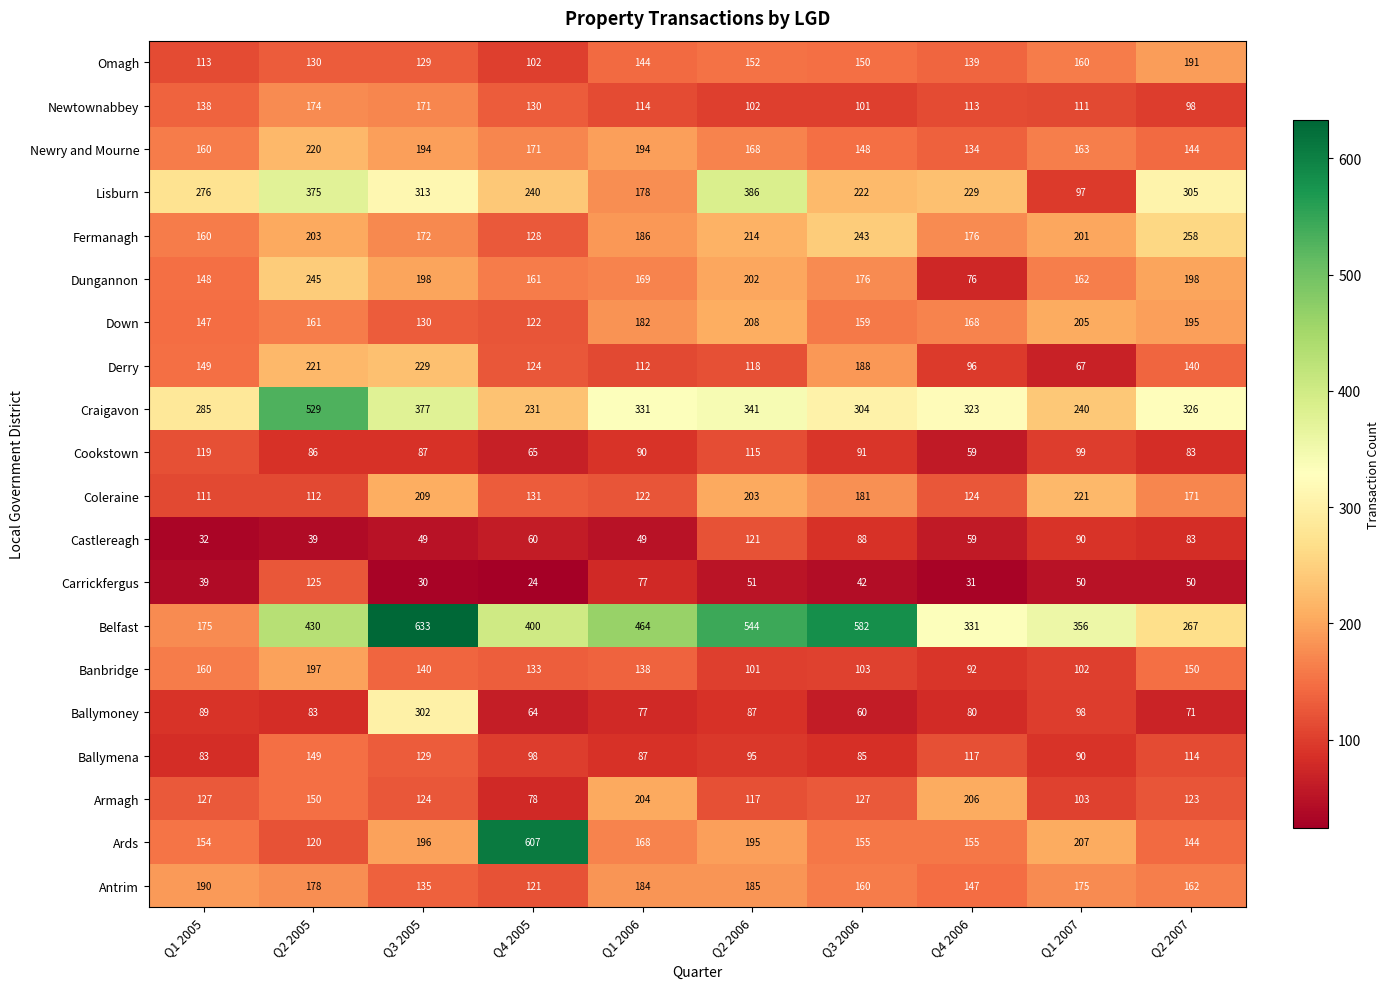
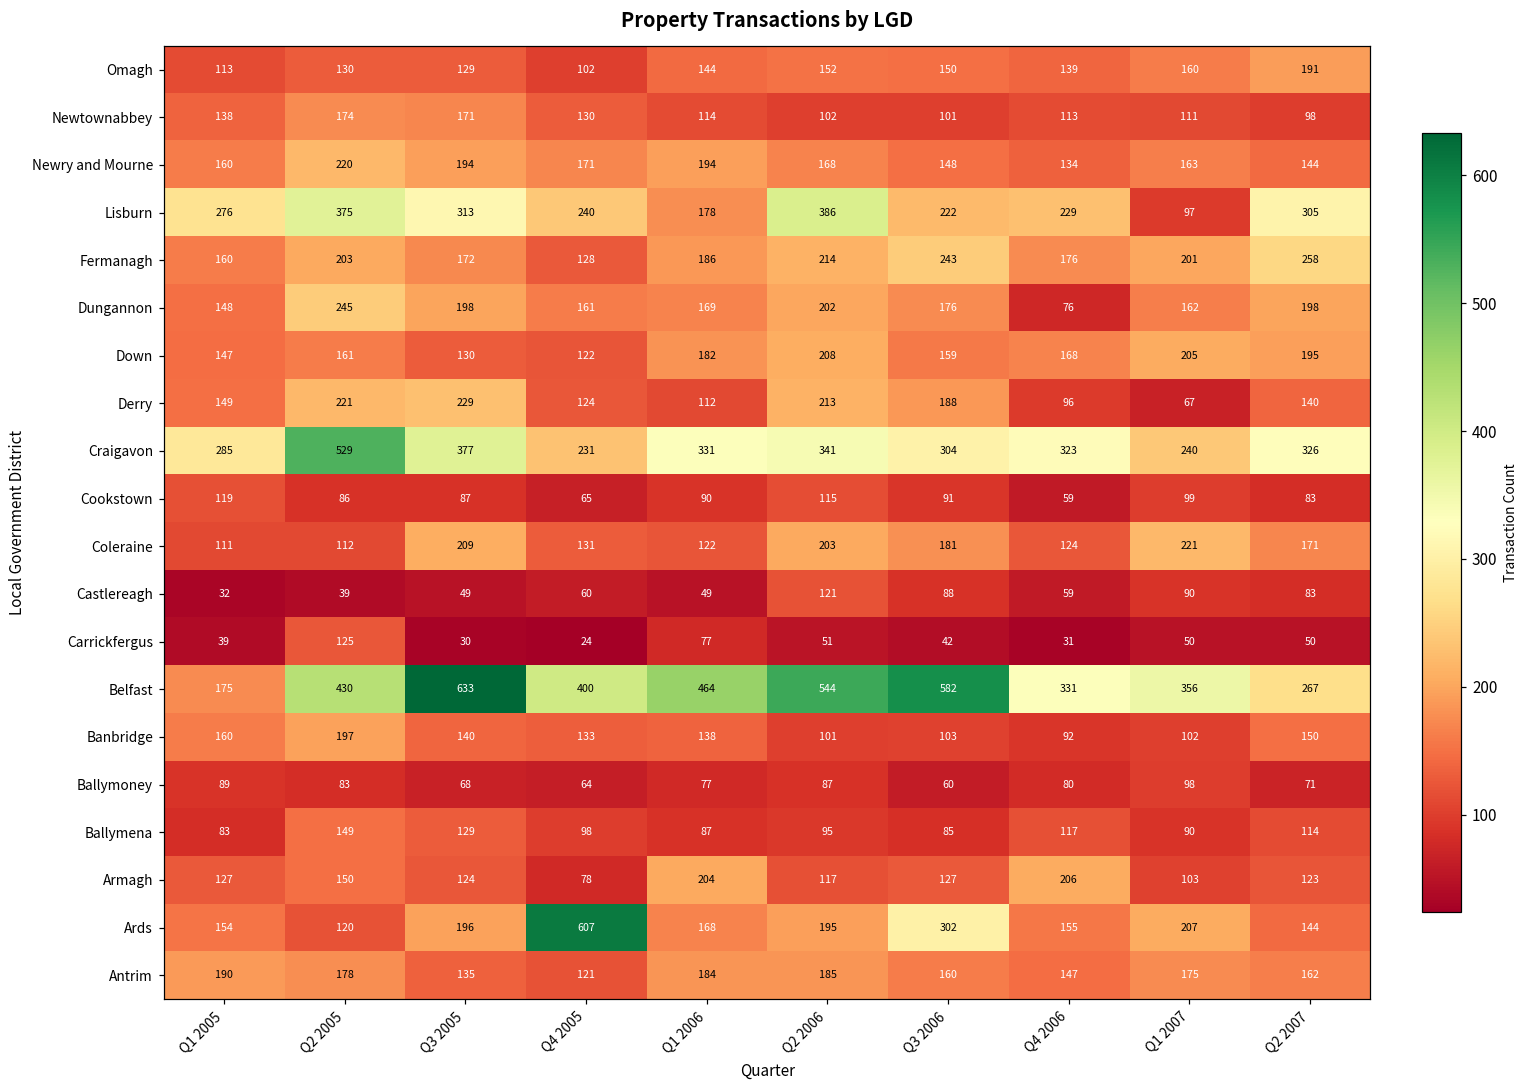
Derry, Q2 2006: 118 -> 213
Ballymoney, Q3 2005: 302 -> 68
Ards, Q3 2006: 155 -> 302
